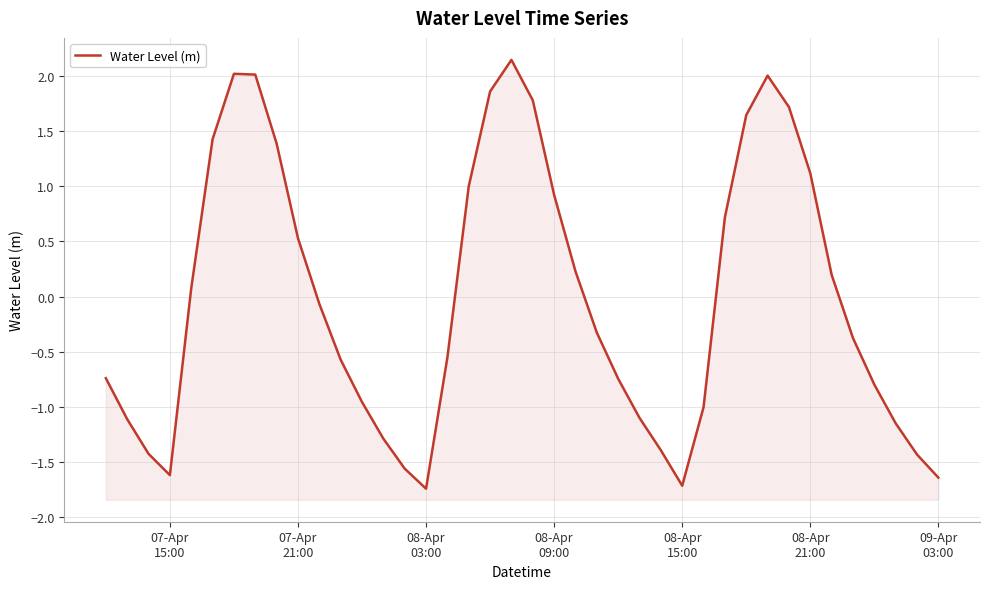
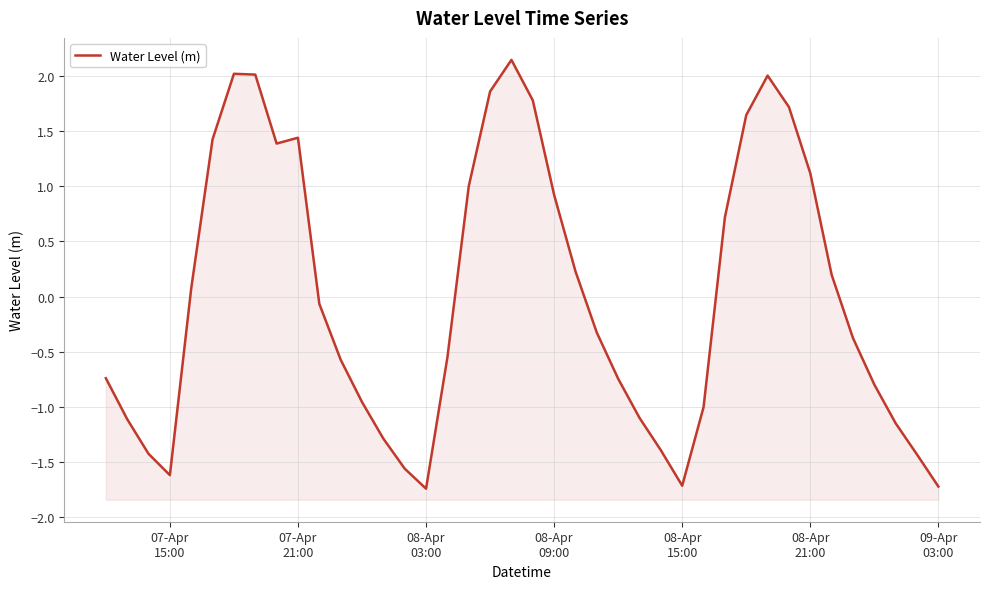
07-Apr 21:00: 0.53 -> 1.44
09-Apr 03:00: -1.64 -> -1.72
